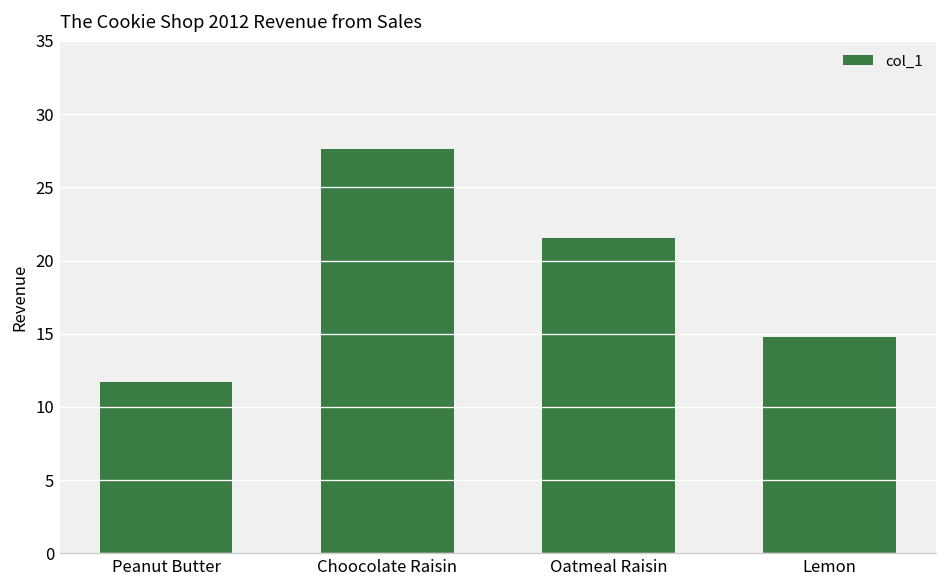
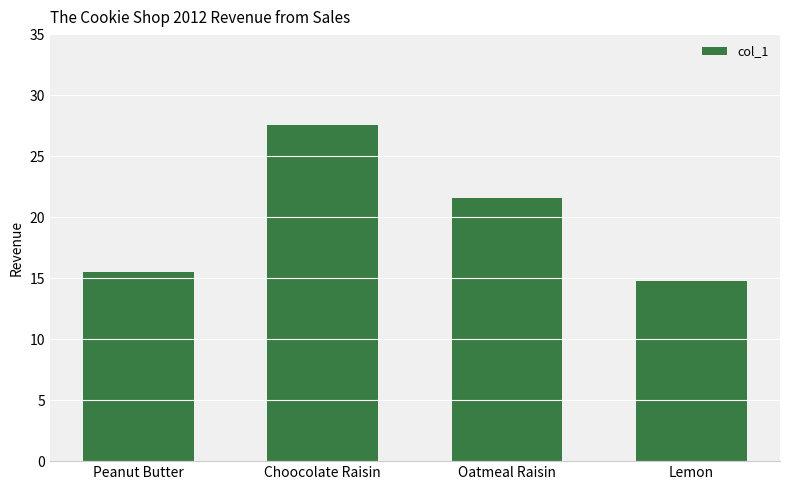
Peanut Butter: 11.7 -> 15.5
